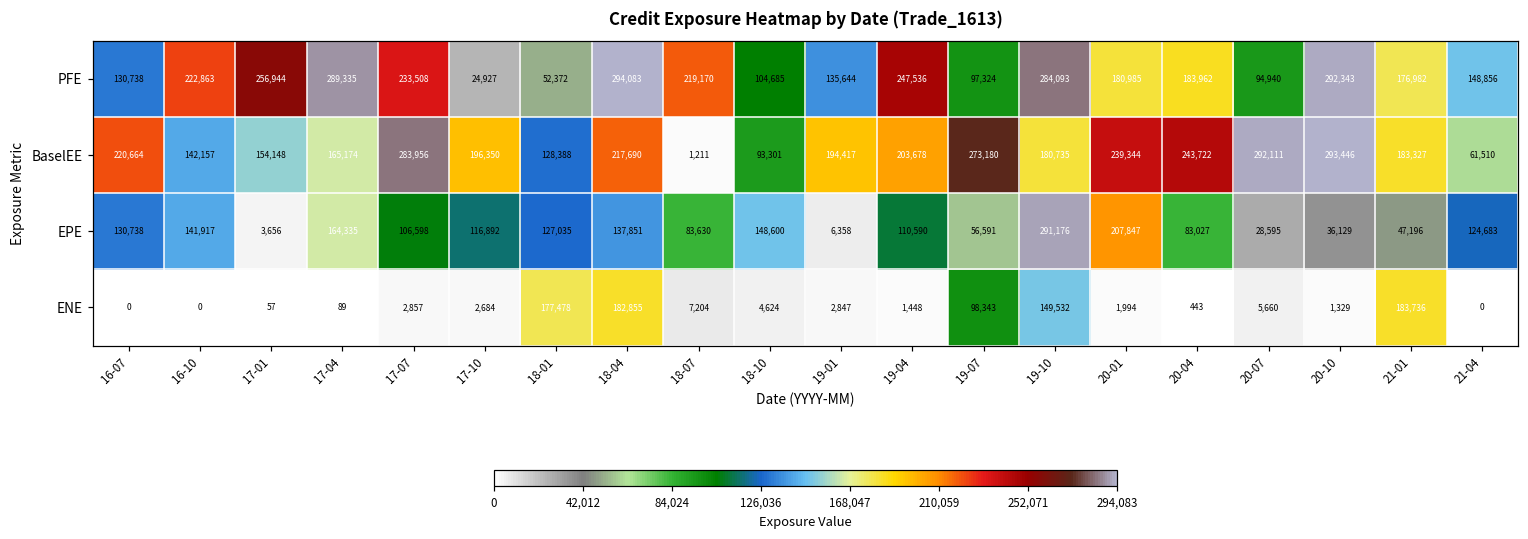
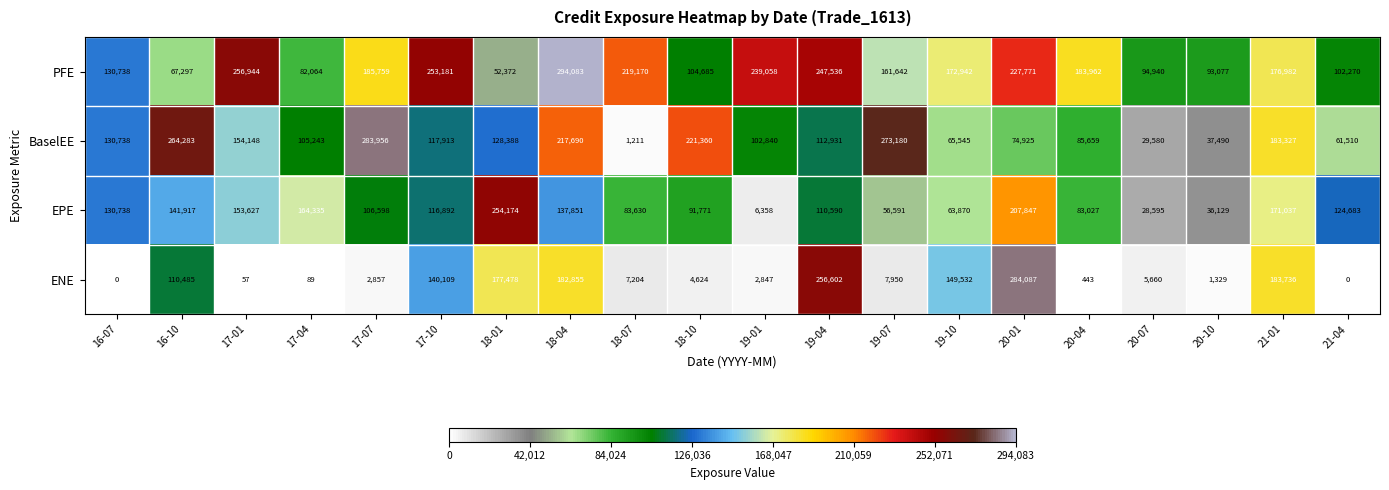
PFE, 16-10: 222,863 -> 67,297
PFE, 17-04: 289,335 -> 82,064
PFE, 17-07: 233,508 -> 185,759
PFE, 17-10: 24,927 -> 253,181
PFE, 19-01: 135,644 -> 239,058
PFE, 19-07: 97,324 -> 161,642
PFE, 19-10: 284,093 -> 172,942
PFE, 20-01: 180,985 -> 227,771
PFE, 20-10: 292,343 -> 93,077
PFE, 21-04: 148,856 -> 102,270
BaselEE, 16-07: 220,664 -> 130,738
BaselEE, 16-10: 142,157 -> 264,283
BaselEE, 17-04: 165,174 -> 105,243
BaselEE, 17-10: 196,350 -> 117,913
BaselEE, 18-10: 93,301 -> 221,360
BaselEE, 19-01: 194,417 -> 102,840
BaselEE, 19-04: 203,678 -> 112,931
BaselEE, 19-10: 180,735 -> 65,545
BaselEE, 20-01: 239,344 -> 74,925
BaselEE, 20-04: 243,722 -> 85,659
BaselEE, 20-07: 292,111 -> 29,580
BaselEE, 20-10: 293,446 -> 37,490
EPE, 17-01: 3,656 -> 153,627
EPE, 18-01: 127,035 -> 254,174
EPE, 18-10: 148,600 -> 91,771
EPE, 19-10: 291,176 -> 63,870
EPE, 21-01: 47,196 -> 171,037
ENE, 16-10: 0 -> 110,485
ENE, 17-10: 2,684 -> 140,109
ENE, 19-04: 1,448 -> 256,602
ENE, 19-07: 98,343 -> 7,950
ENE, 20-01: 1,994 -> 284,087
